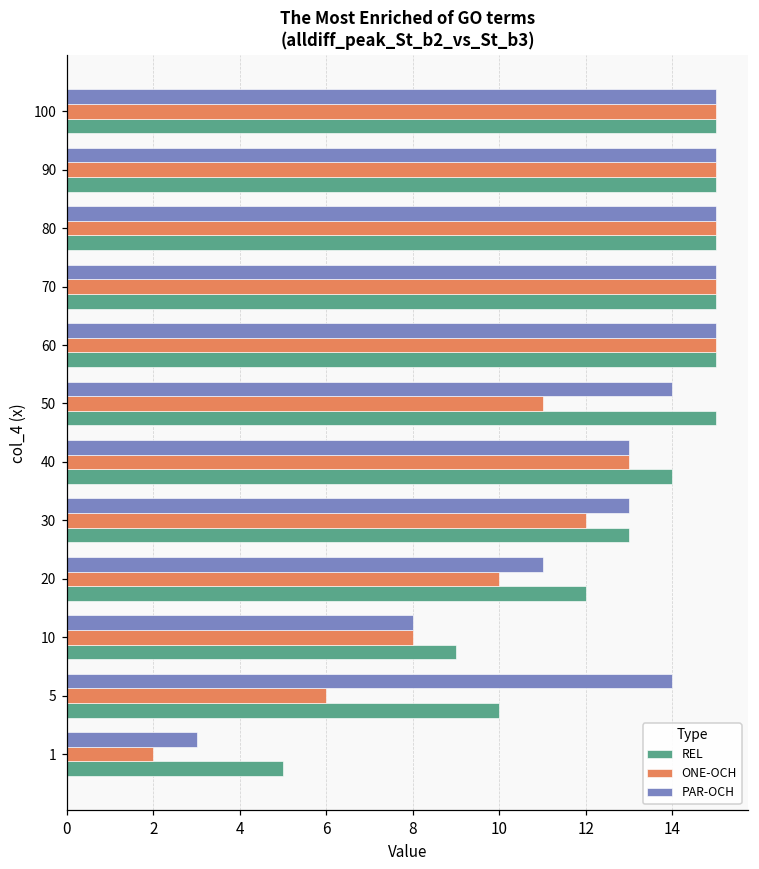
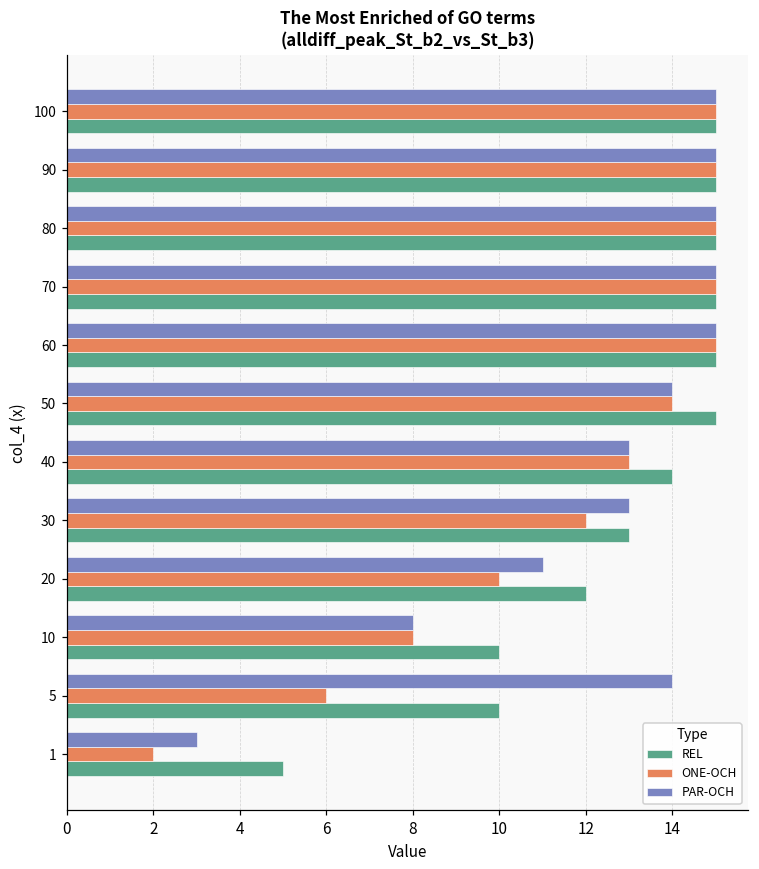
ONE-OCH, 50: 11 -> 14
REL, 10: 9 -> 10
